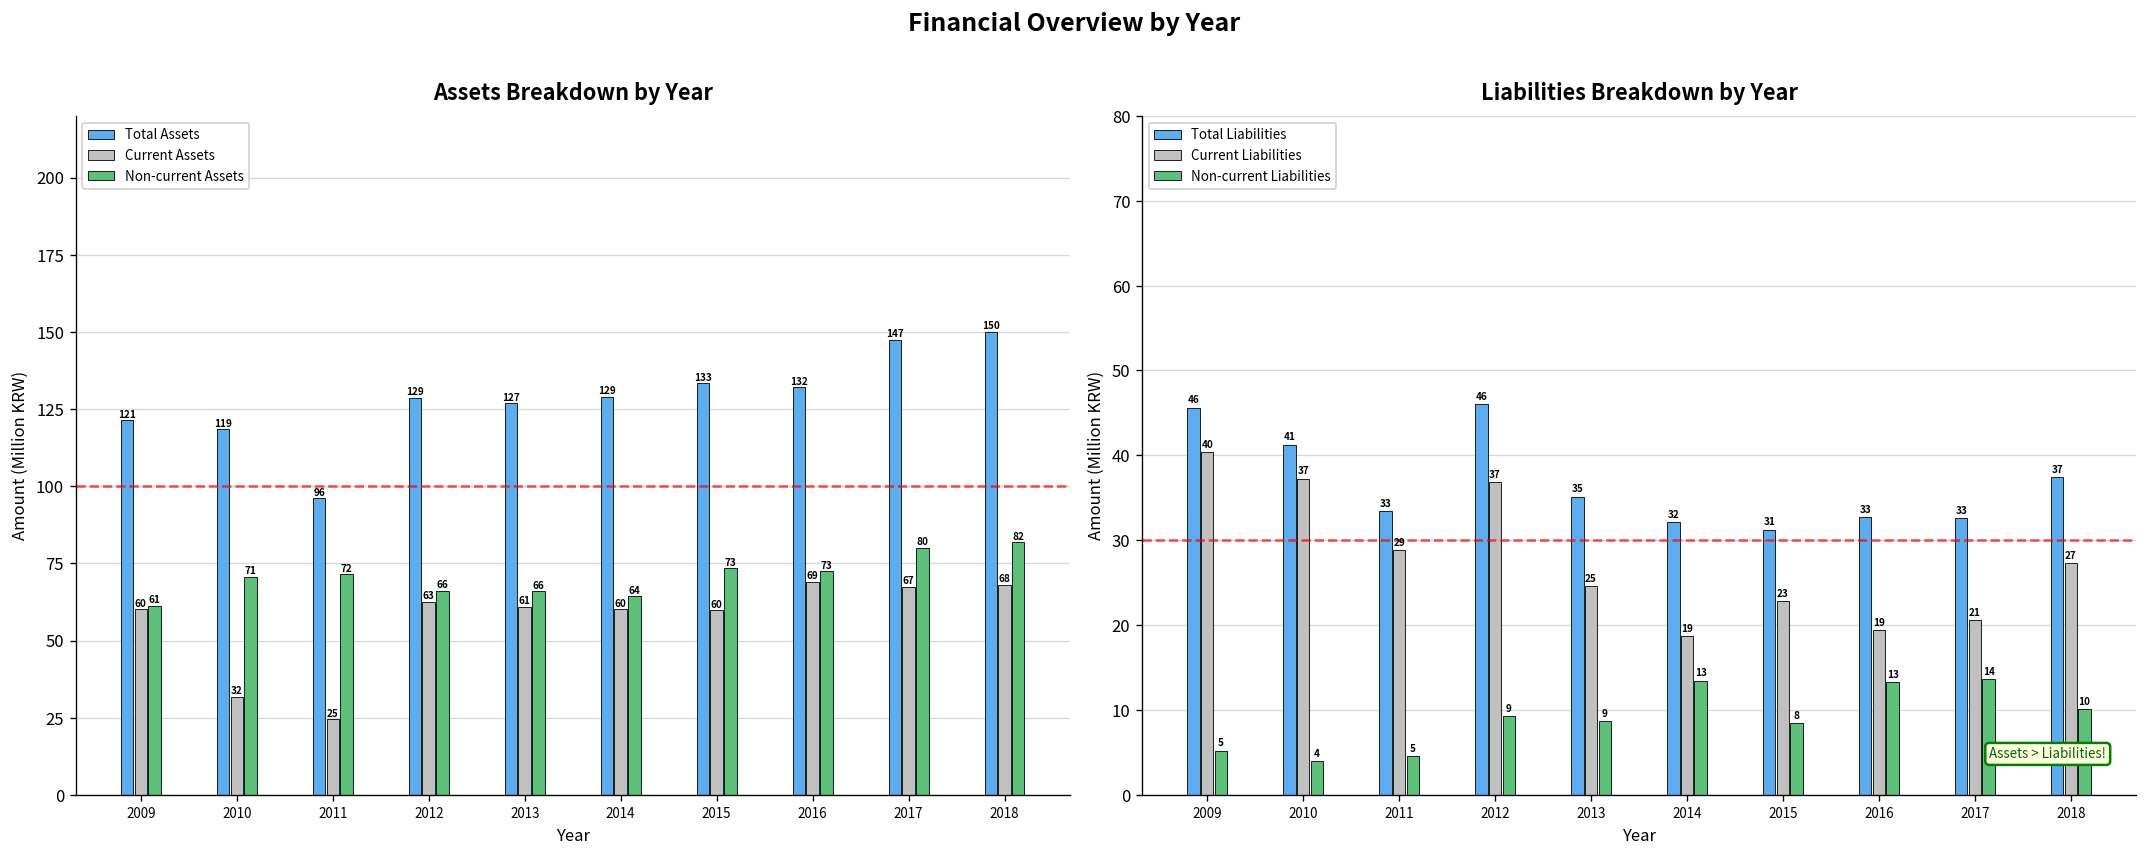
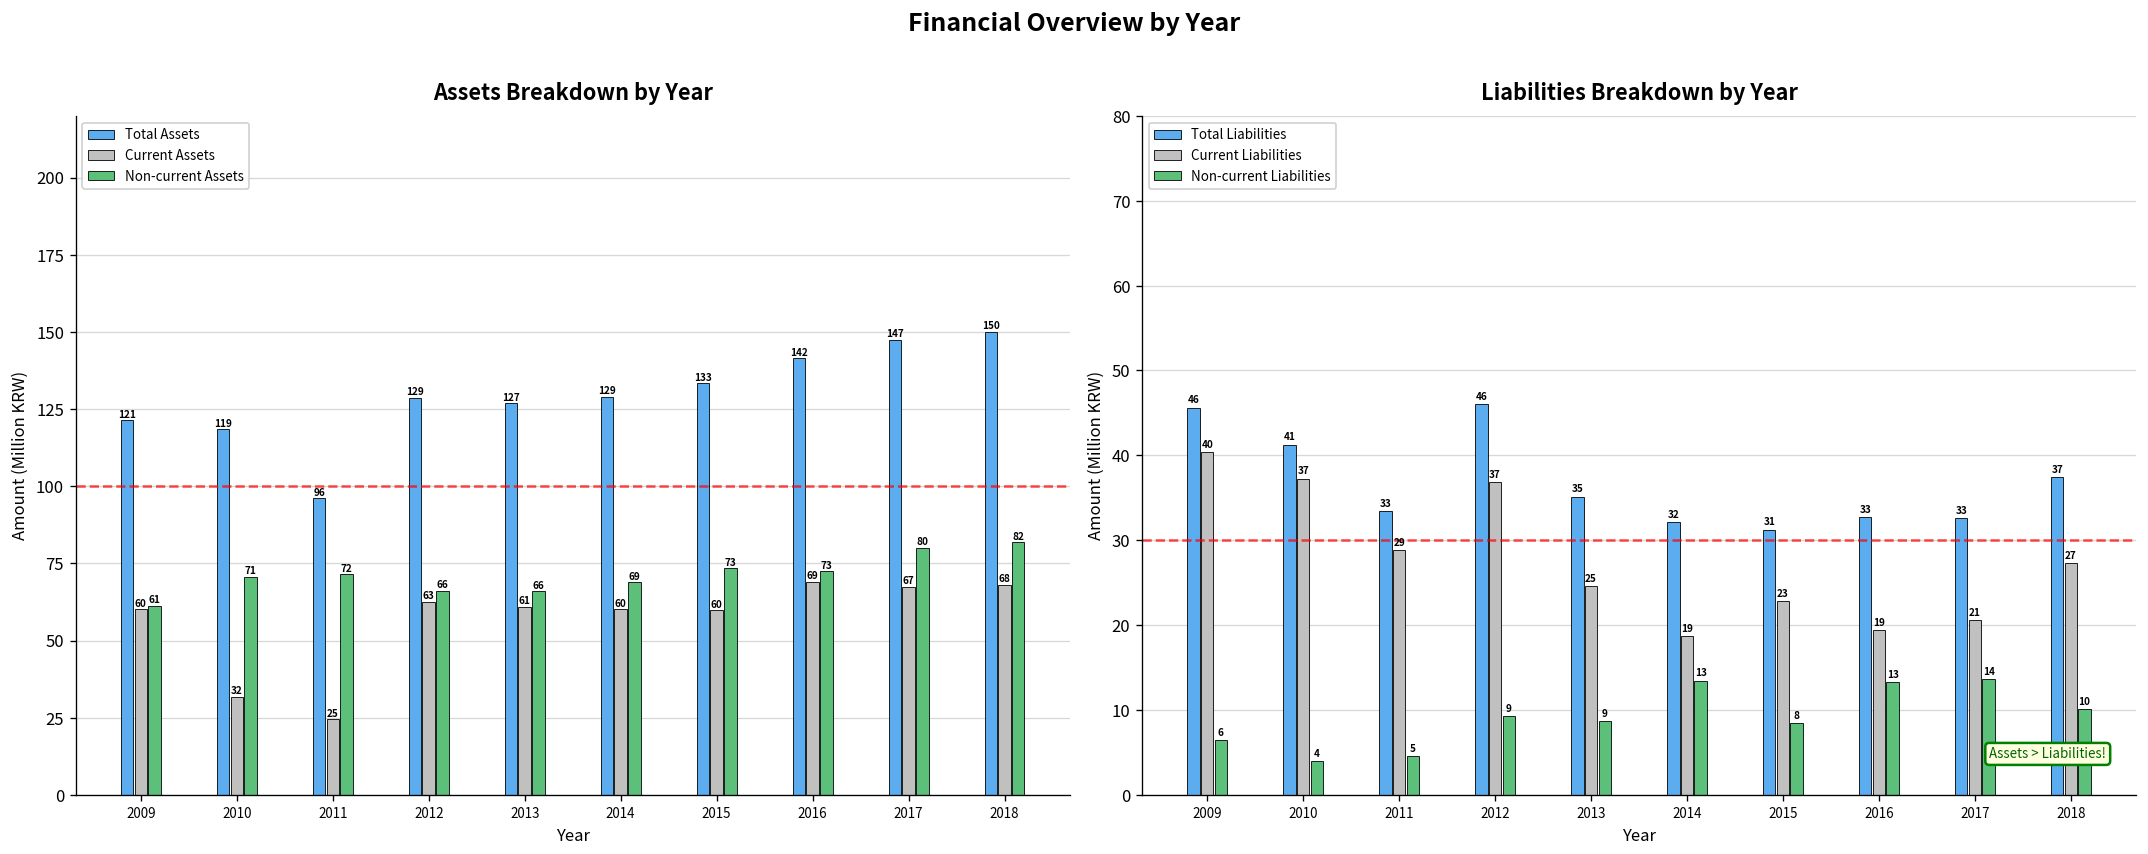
Assets Breakdown by Year, Non-current Assets, 2014: 64 -> 69
Assets Breakdown by Year, Total Assets, 2016: 132 -> 142
Liabilities Breakdown by Year, Non-current Liabilities, 2009: 5 -> 6
